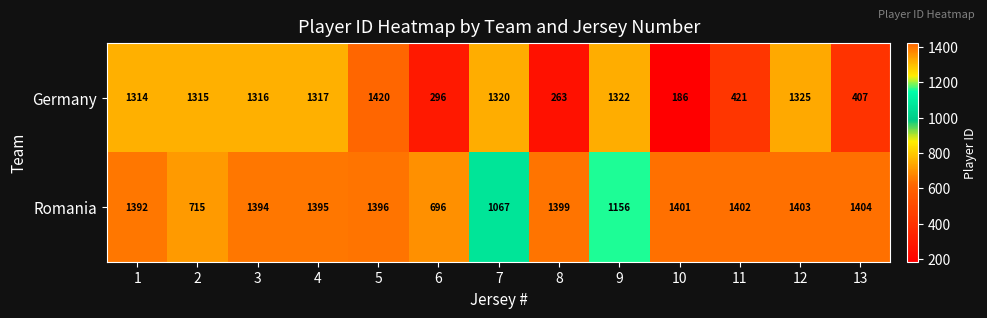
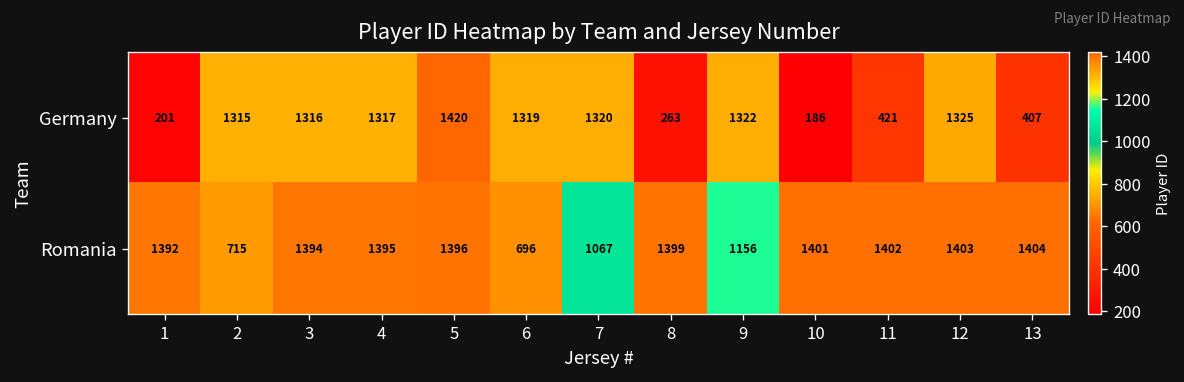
Germany, 1: 1314 -> 201
Germany, 6: 296 -> 1319
